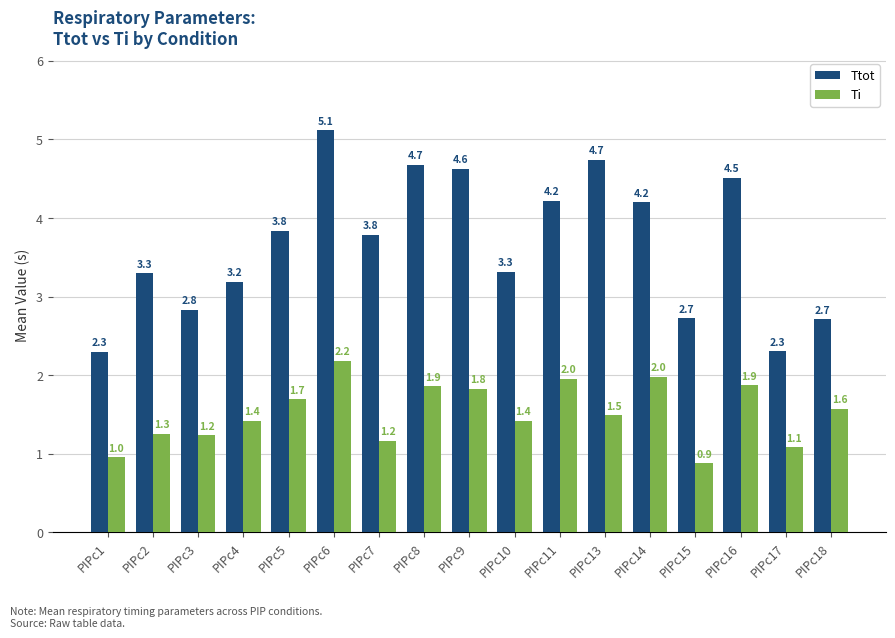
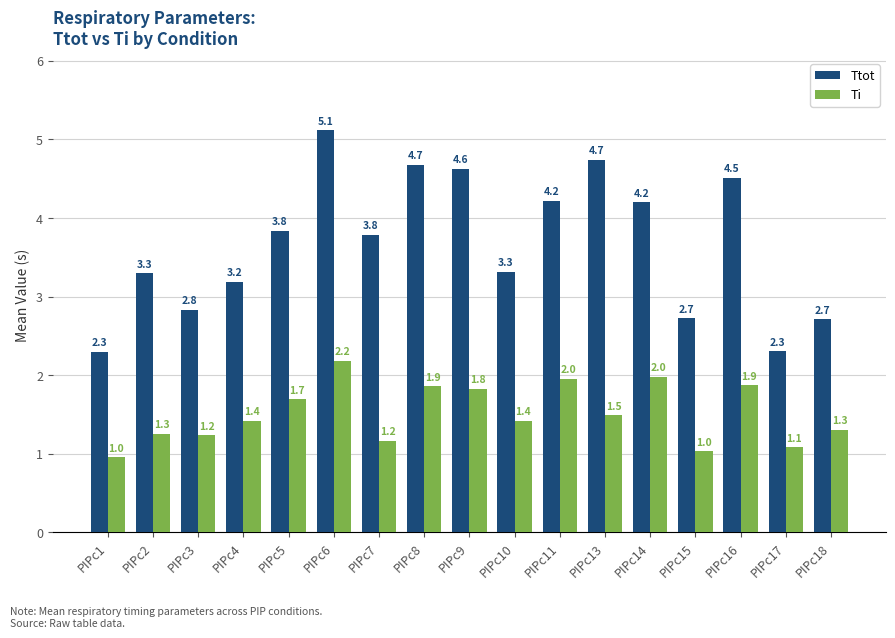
Ti, PIPc15: 0.9 -> 1.0
Ti, PIPc18: 1.6 -> 1.3
